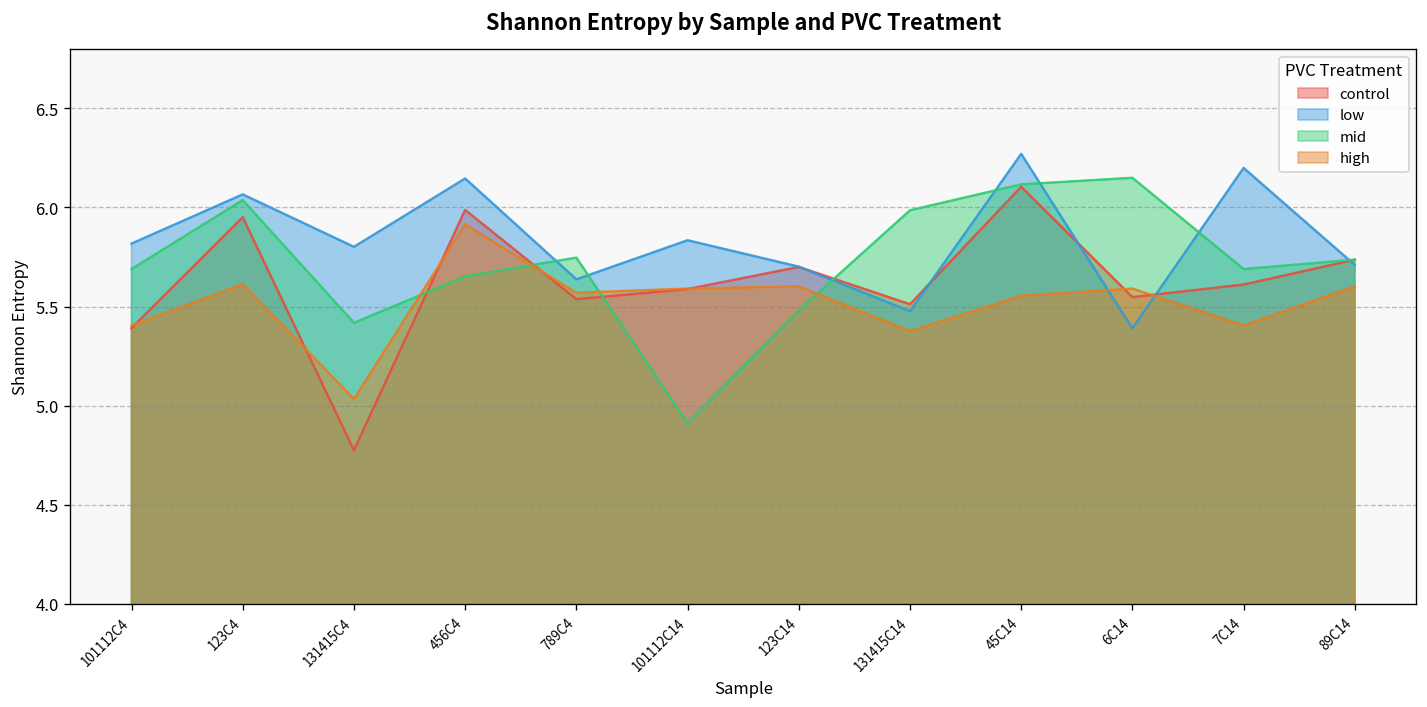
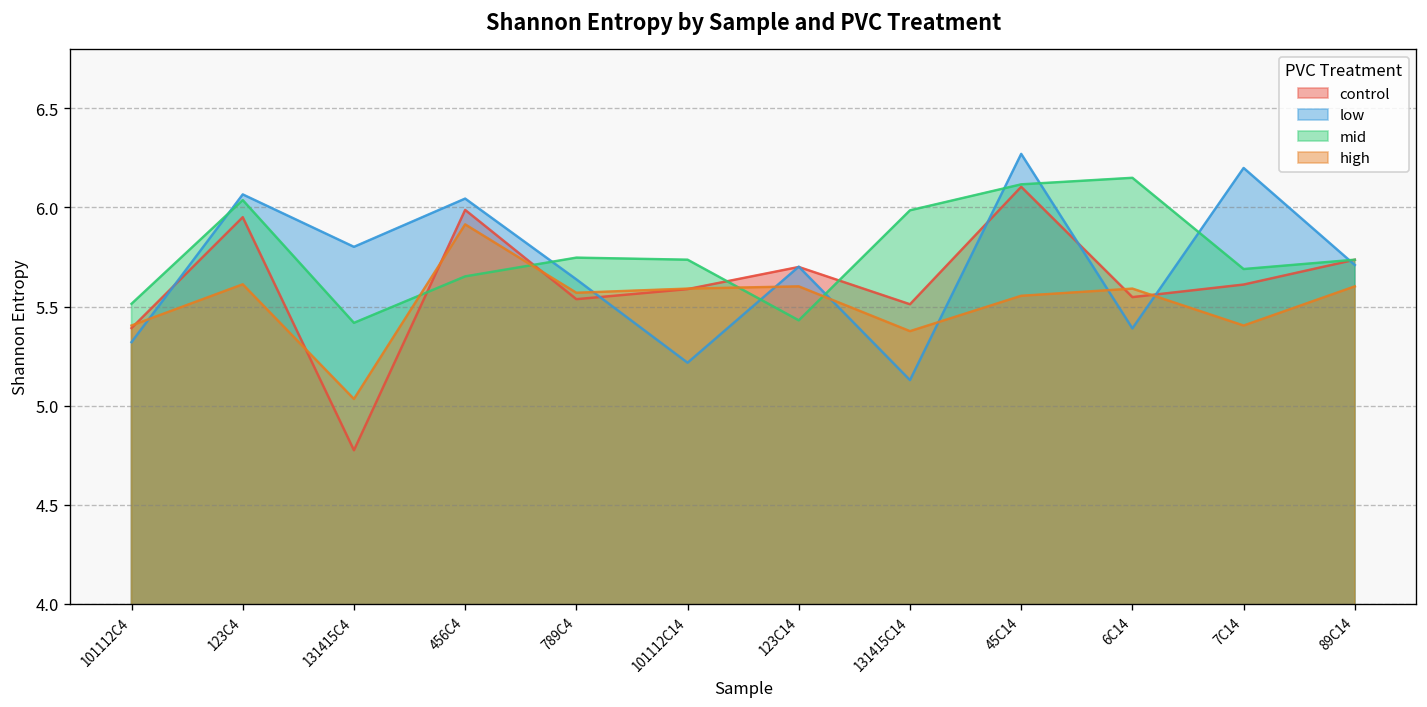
low, 101112C4: 5.82 -> 5.32
mid, 101112C4: 5.69 -> 5.51
low, 456C4: 6.15 -> 6.04
low, 101112C14: 5.83 -> 5.22
mid, 101112C14: 4.91 -> 5.74
mid, 123C14: 5.48 -> 5.43
low, 131415C14: 5.48 -> 5.13
